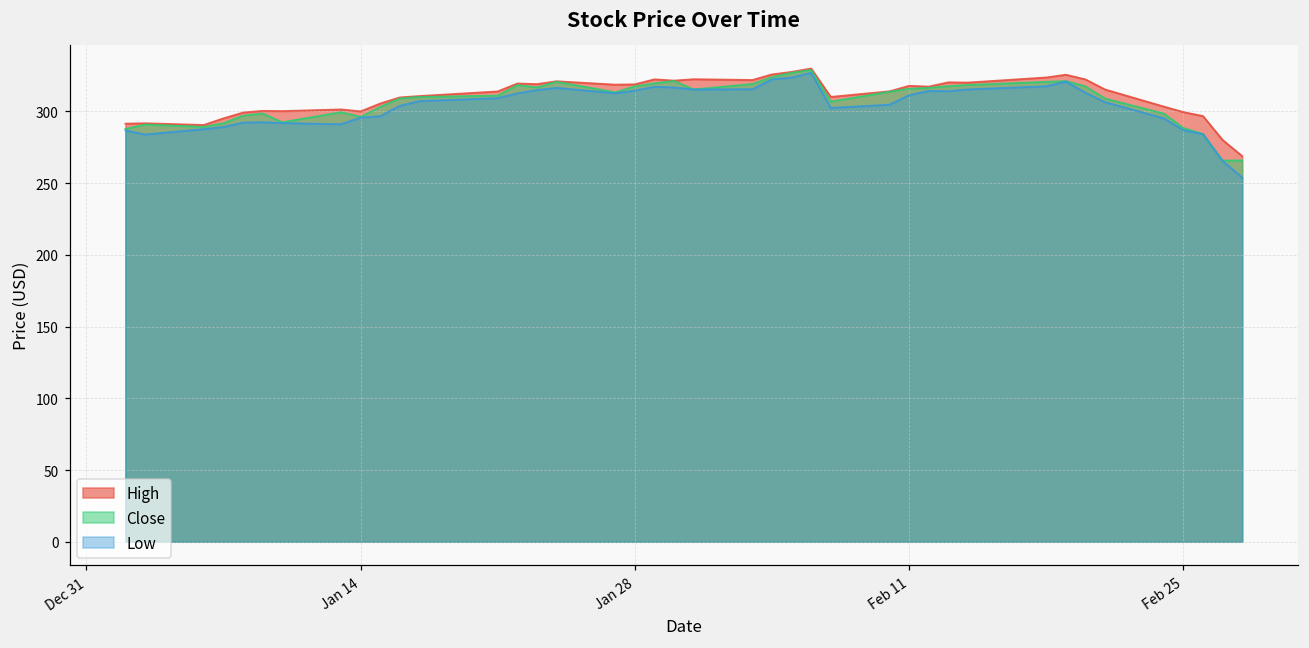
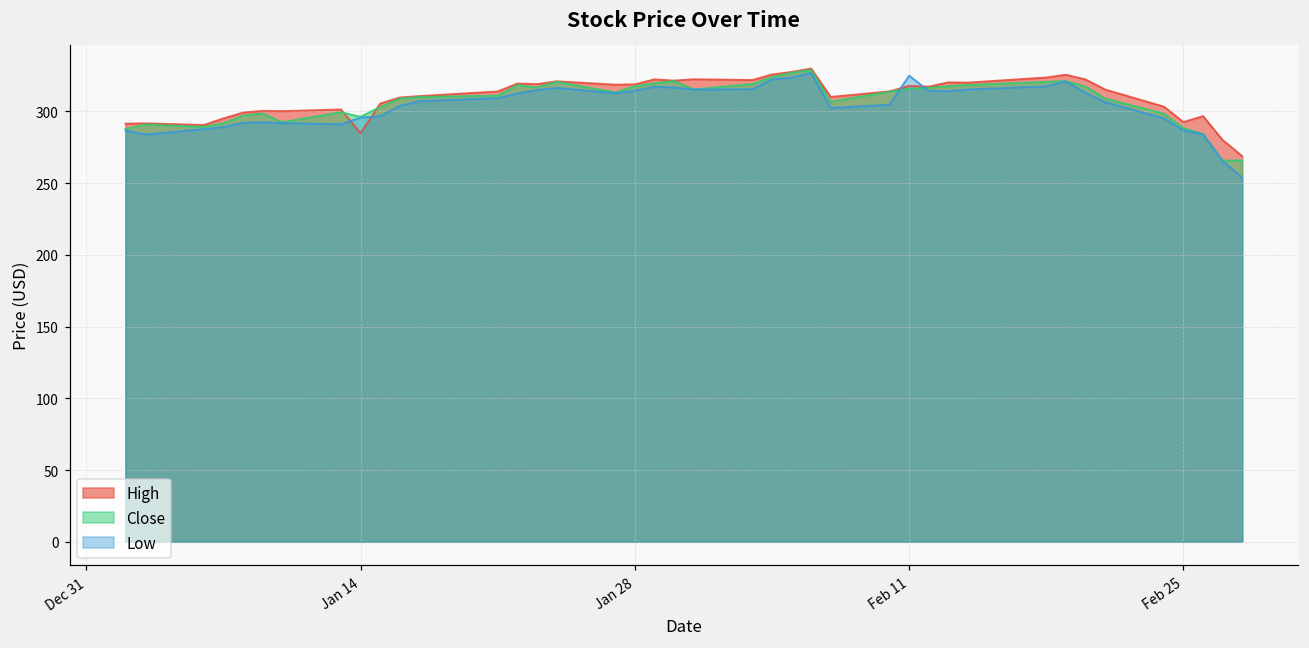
High, Jan 14: 300 -> 285
Low, Feb 11: 311 -> 325
High, Feb 25: 299 -> 293
